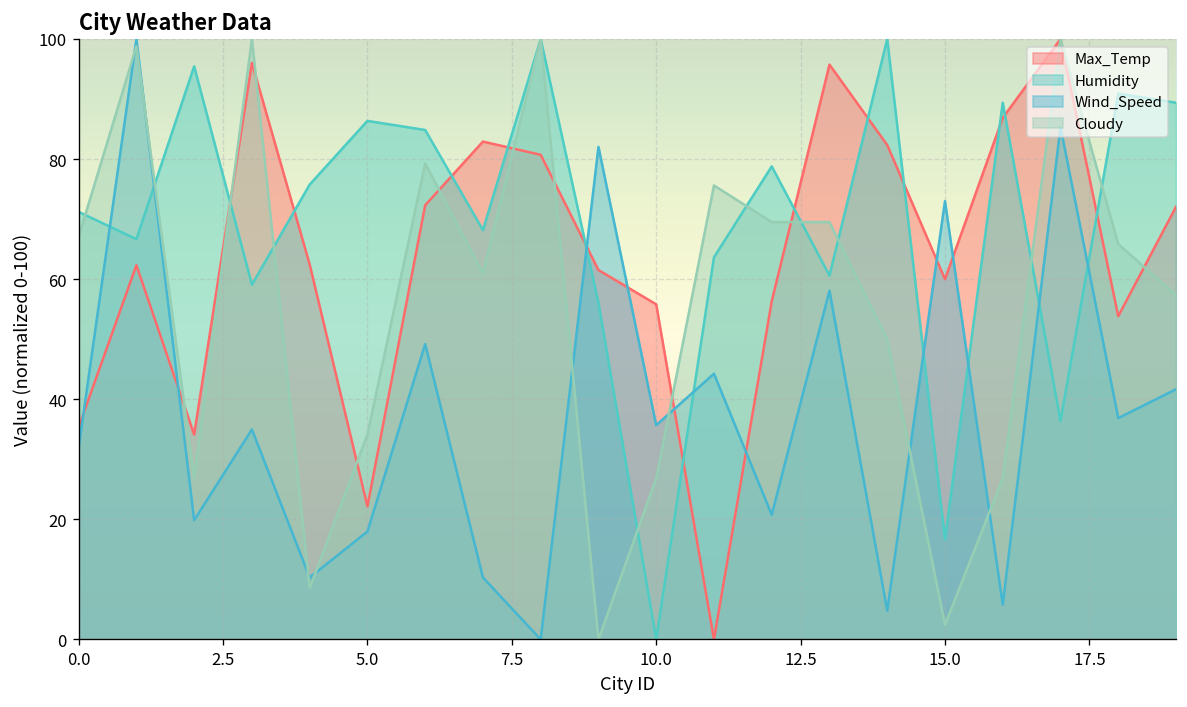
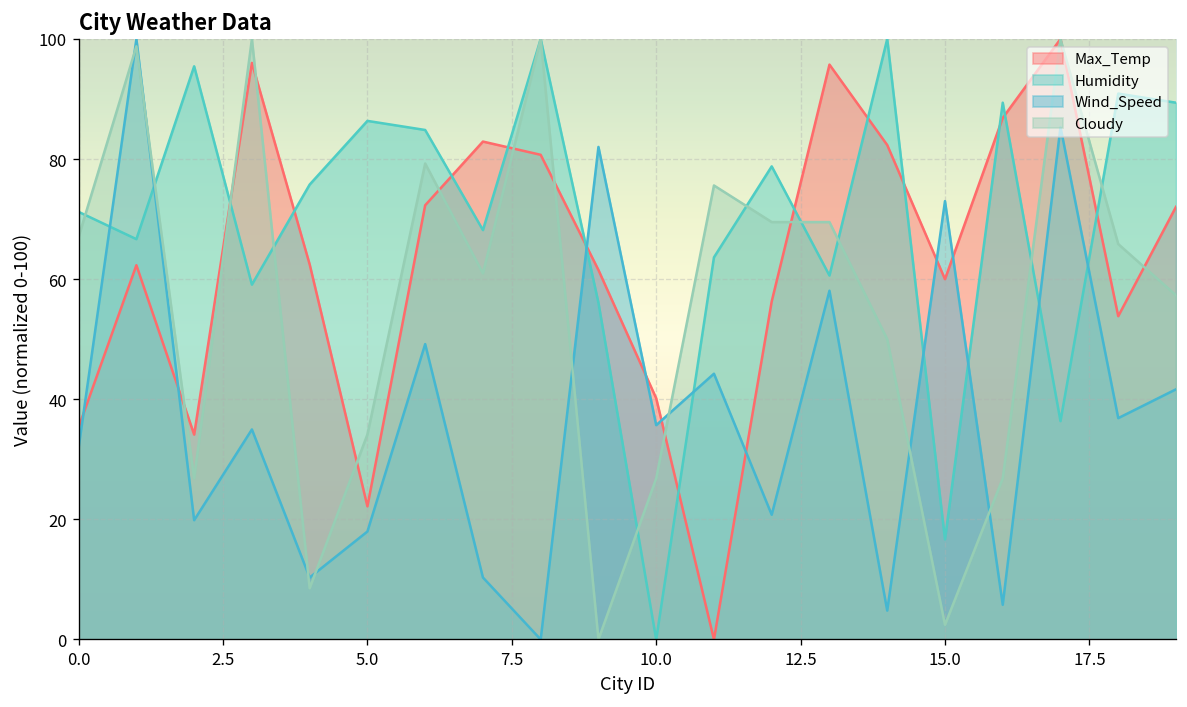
Max_Temp, 10.0: 56 -> 40
